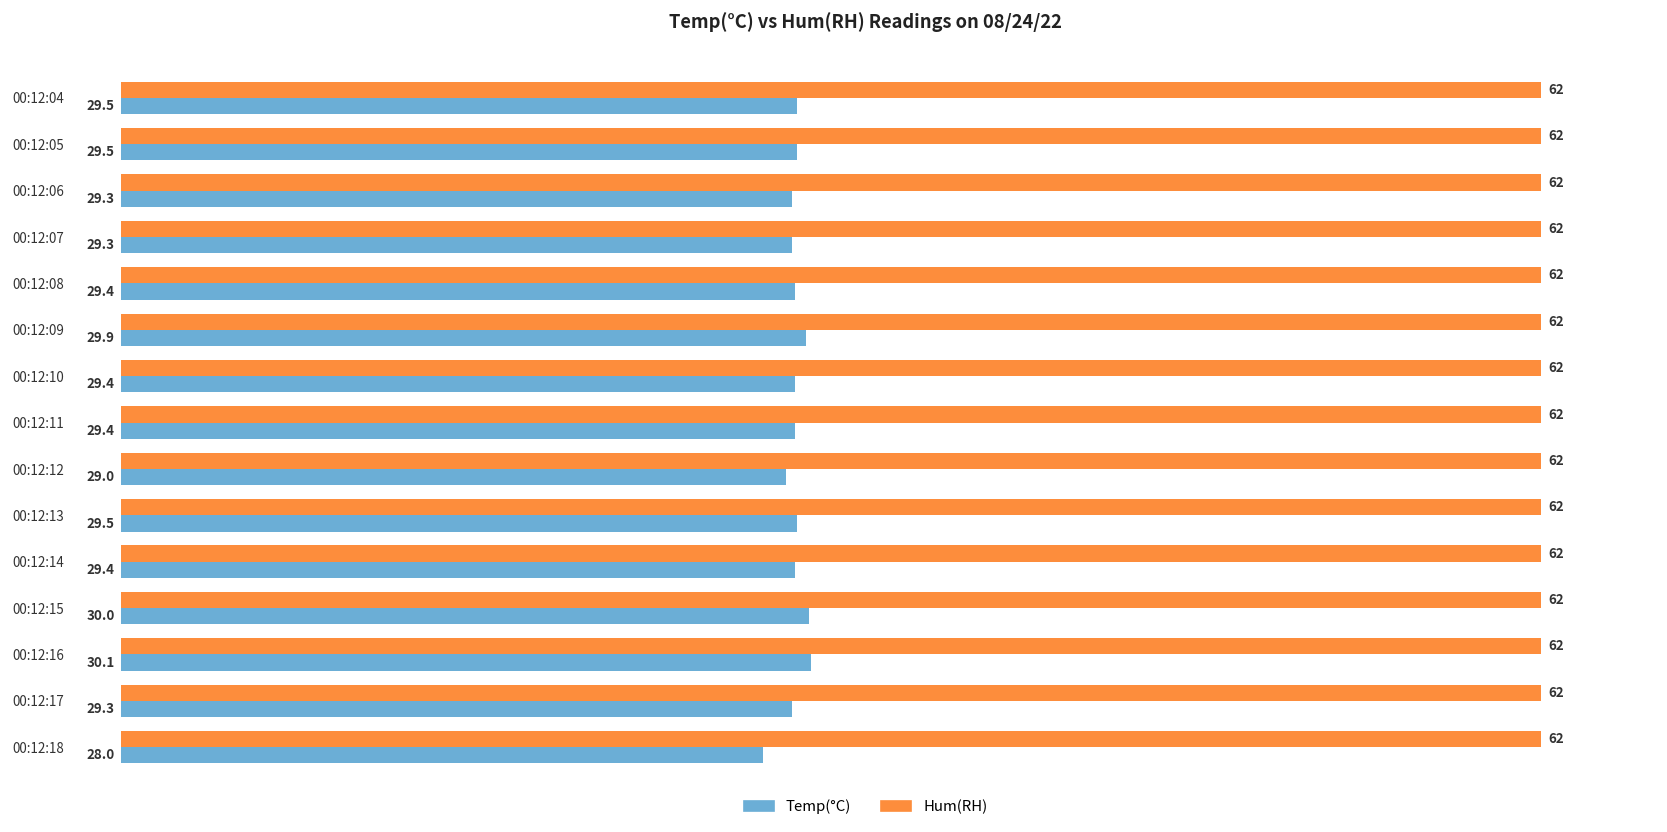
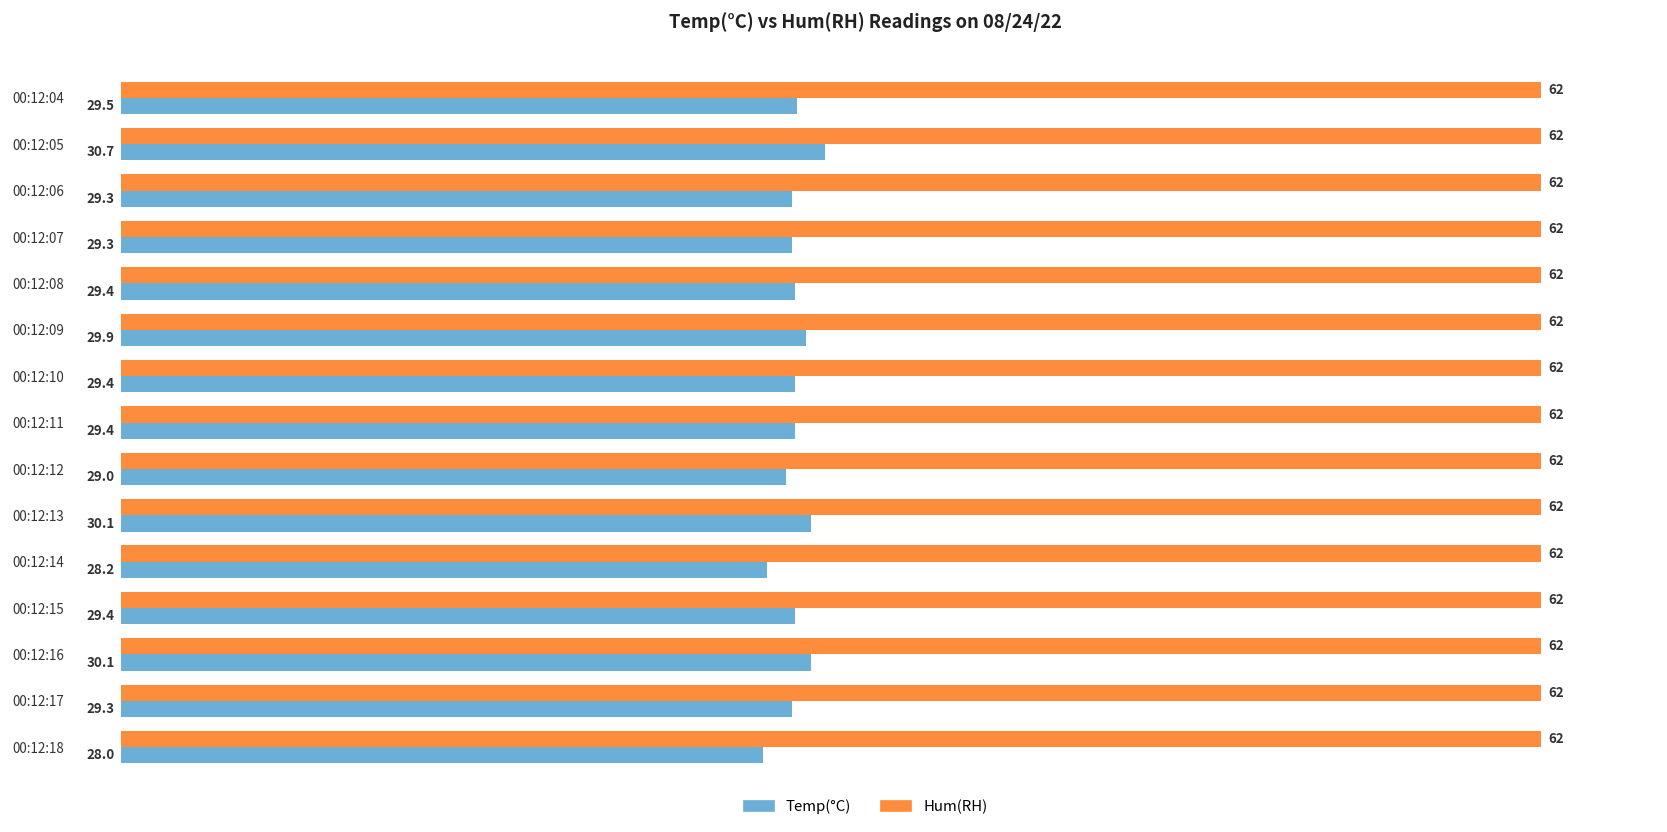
Temp(°C), 00:12:05: 29.5 -> 30.7
Temp(°C), 00:12:13: 29.5 -> 30.1
Temp(°C), 00:12:14: 29.4 -> 28.2
Temp(°C), 00:12:15: 30.0 -> 29.4
